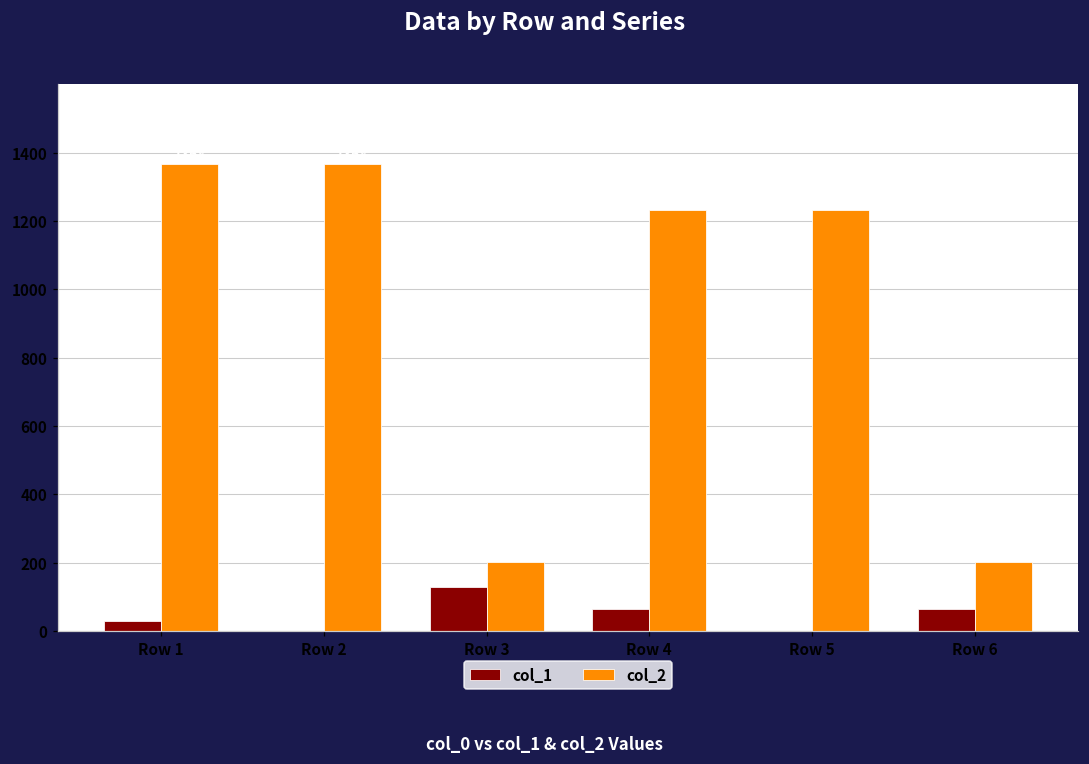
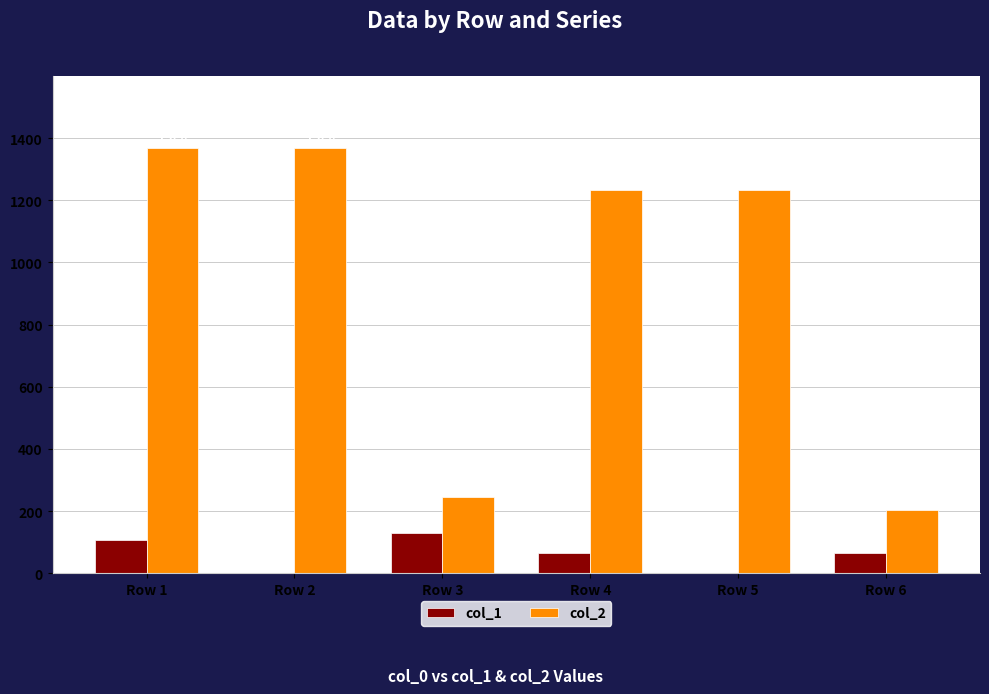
col_1, Row 1: 30 -> 110
col_2, Row 3: 200 -> 240
